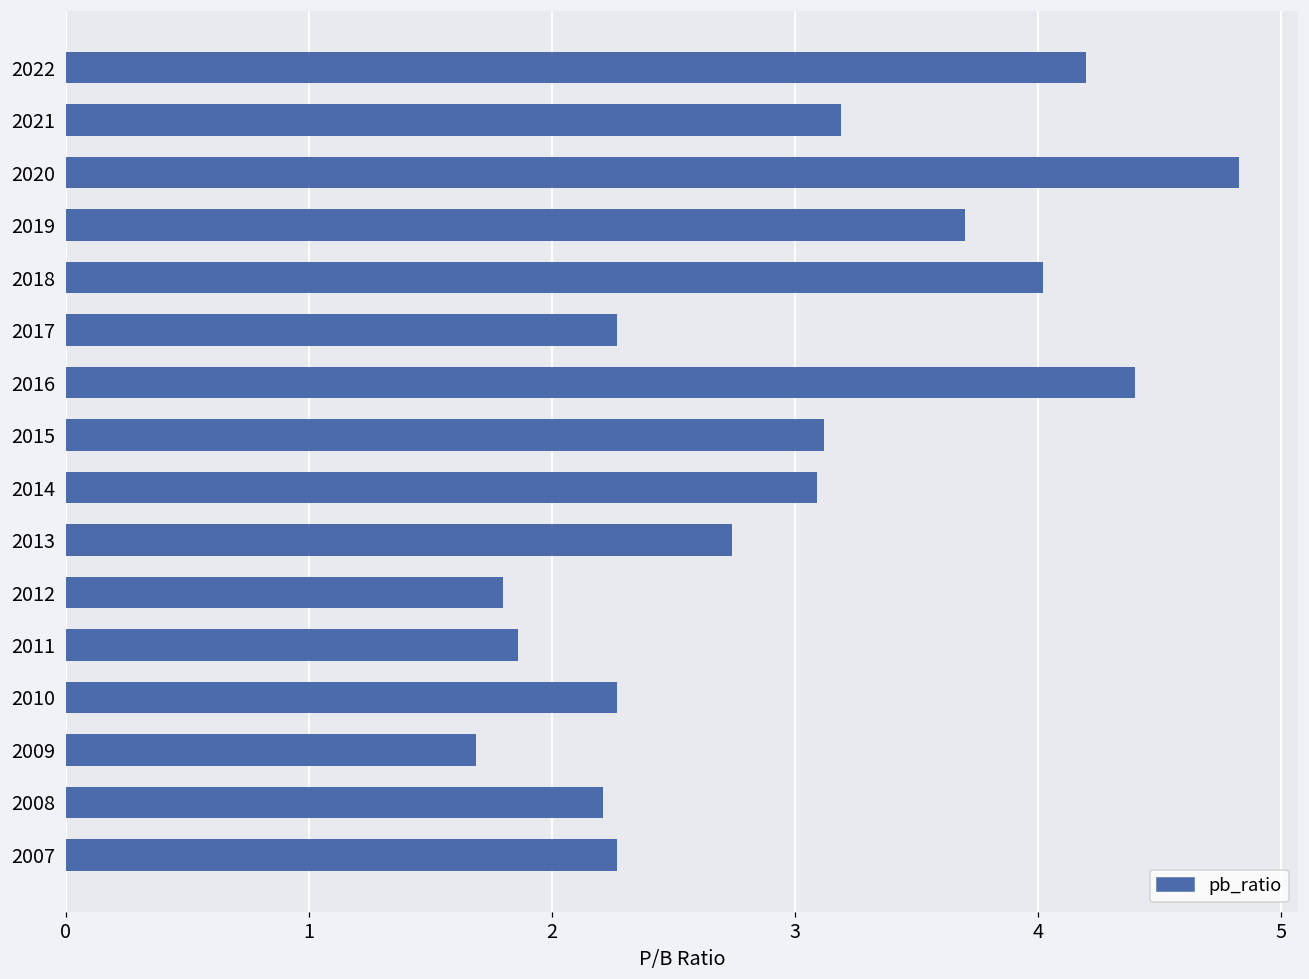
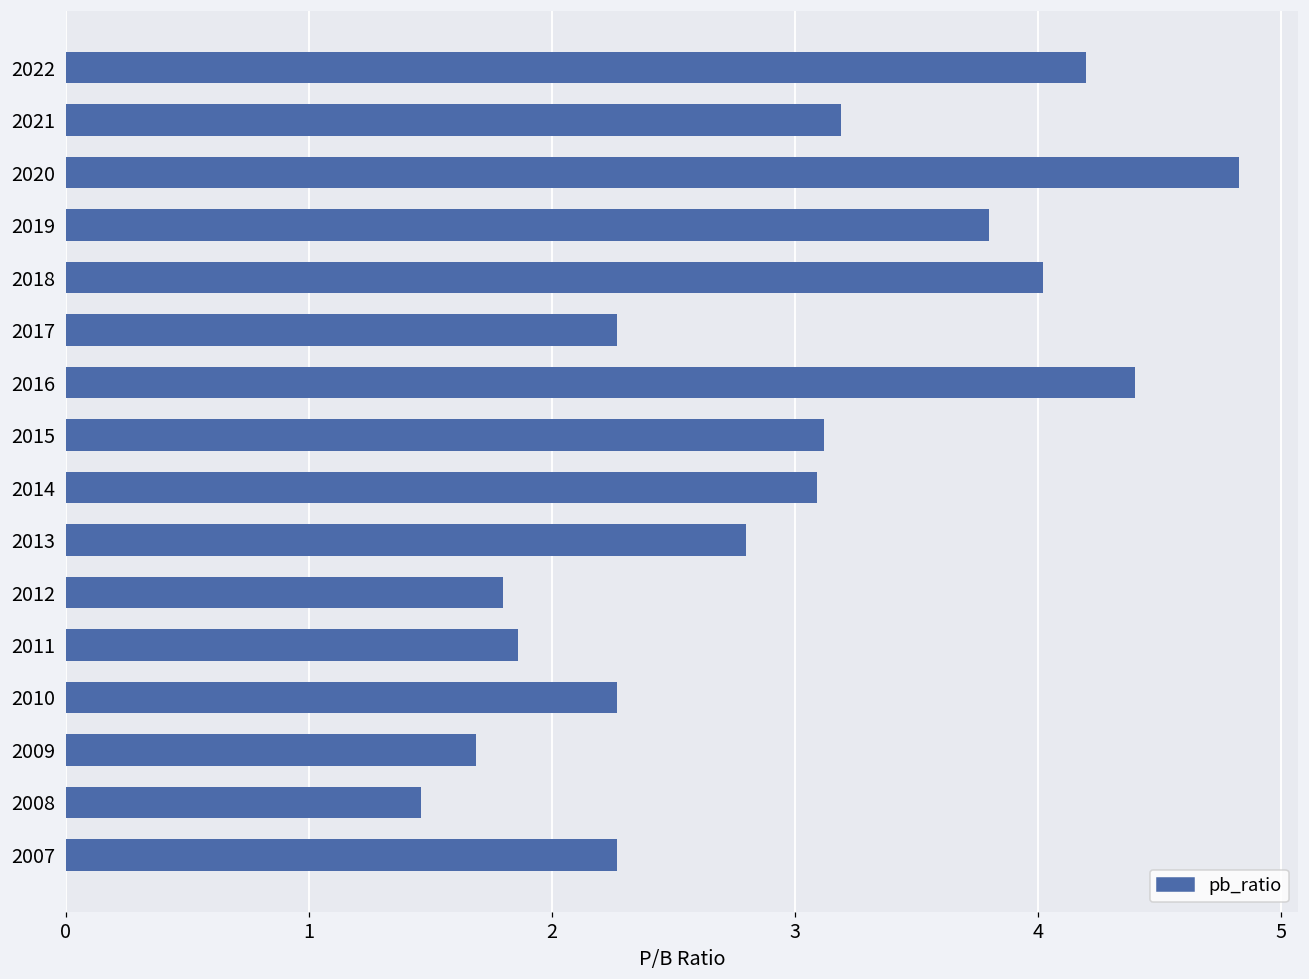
2019: 3.7 -> 3.8
2013: 2.74 -> 2.80
2008: 2.21 -> 1.46
